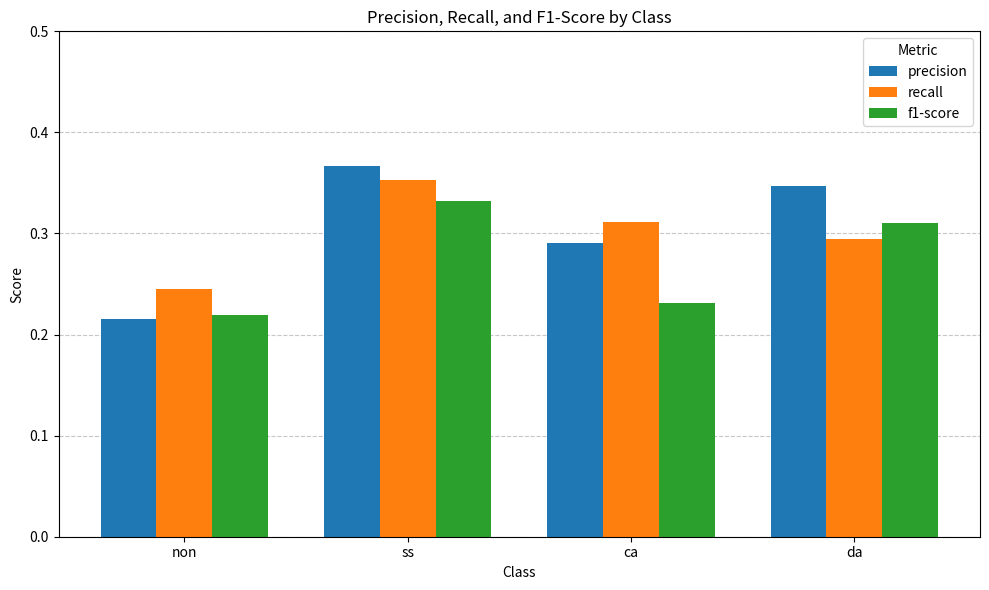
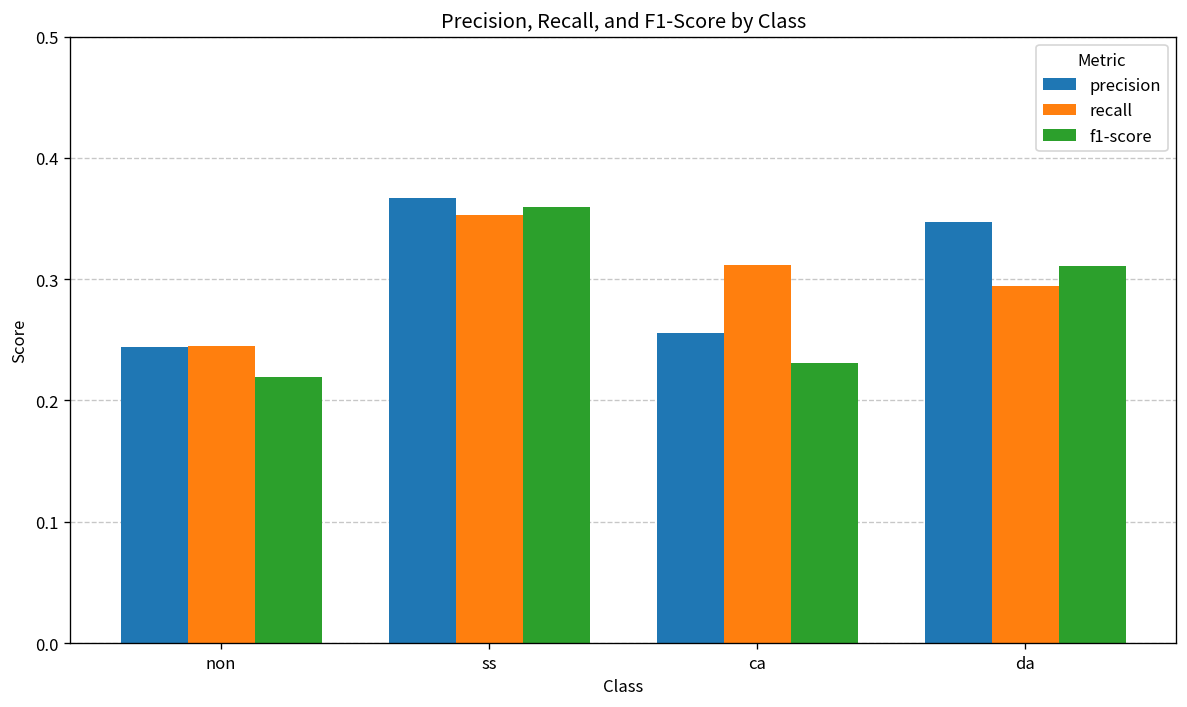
precision, non: 0.215 -> 0.244
f1-score, ss: 0.332 -> 0.360
precision, ca: 0.290 -> 0.256
